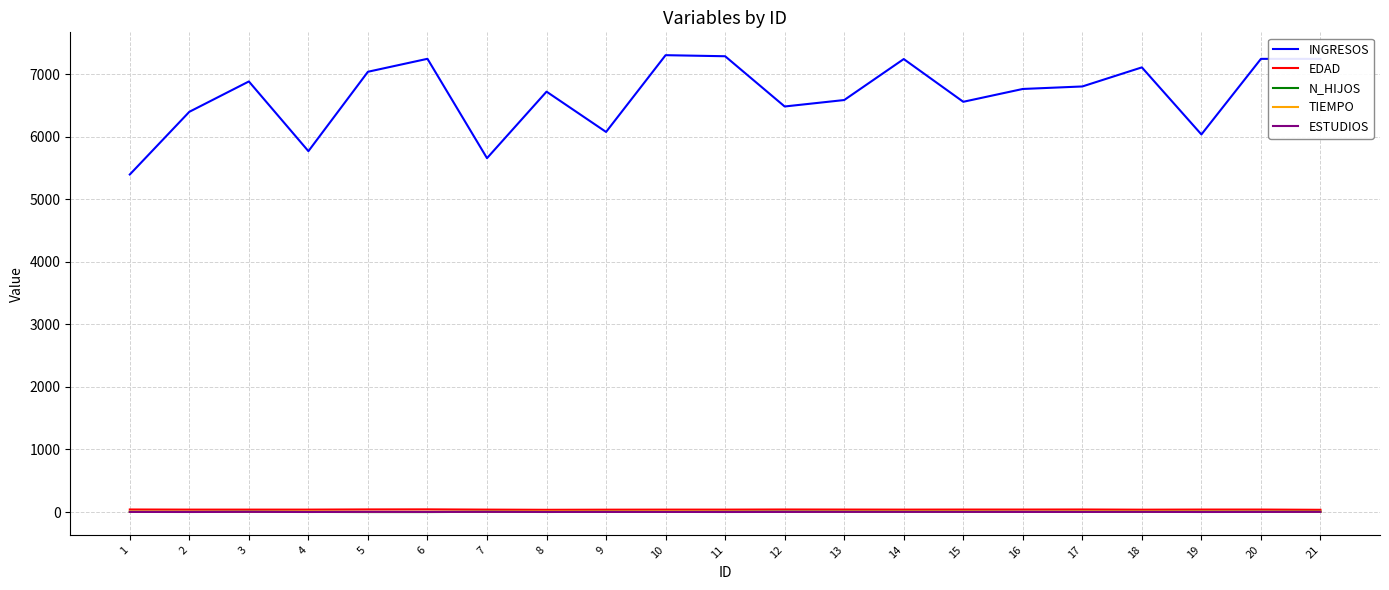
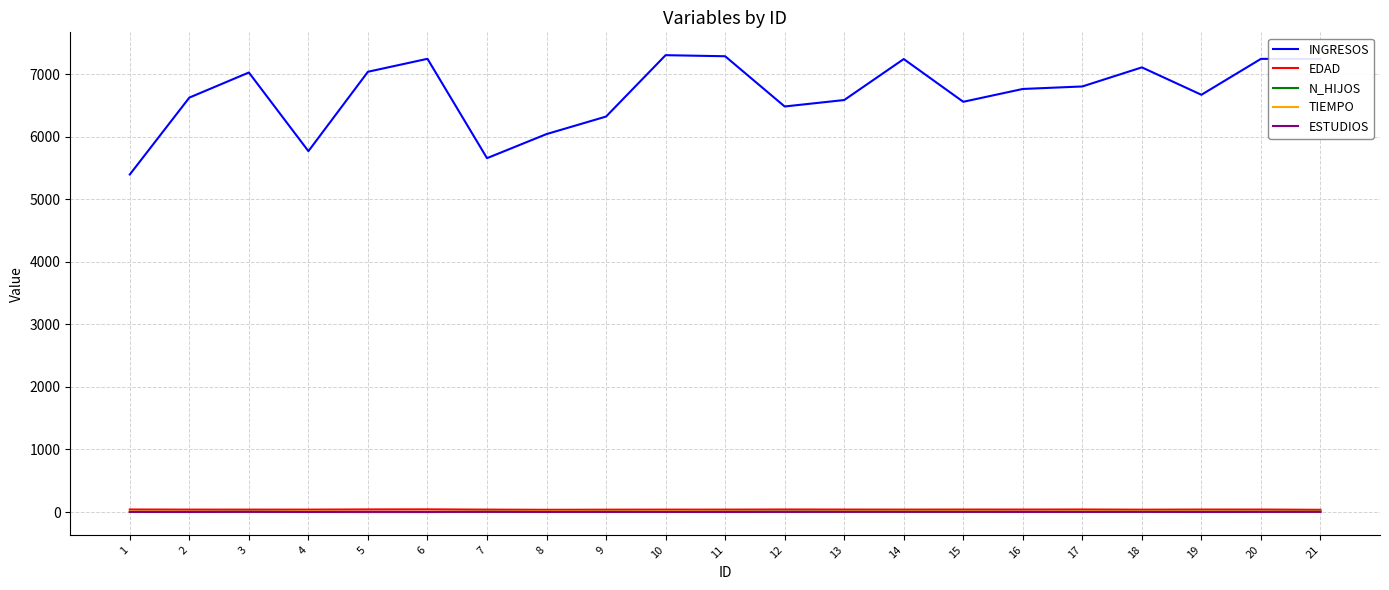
INGRESOS, 2: 6400 -> 6600
INGRESOS, 3: 6900 -> 7000
INGRESOS, 8: 6700 -> 6000
INGRESOS, 9: 6100 -> 6300
INGRESOS, 19: 6000 -> 6700
